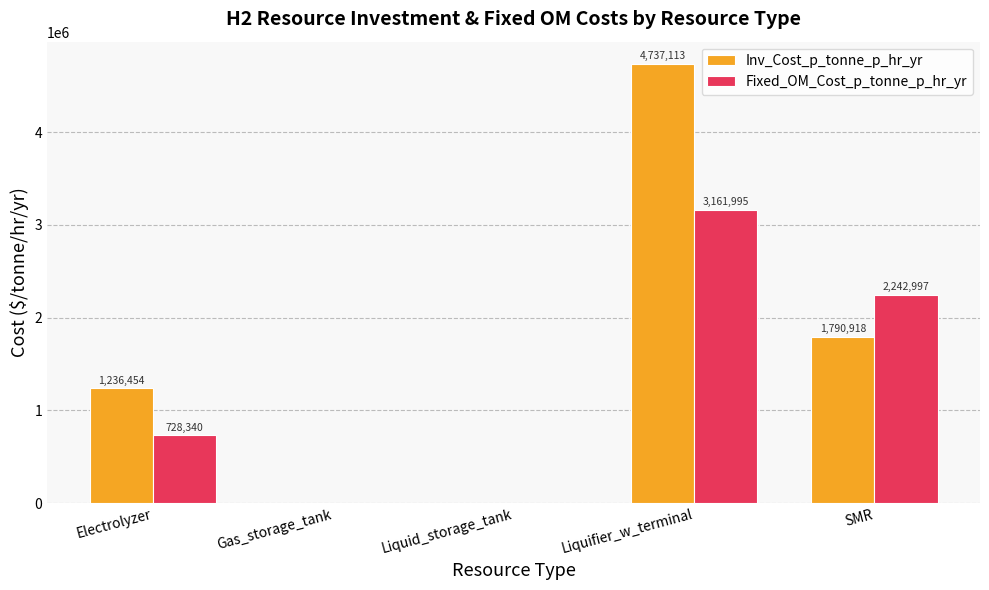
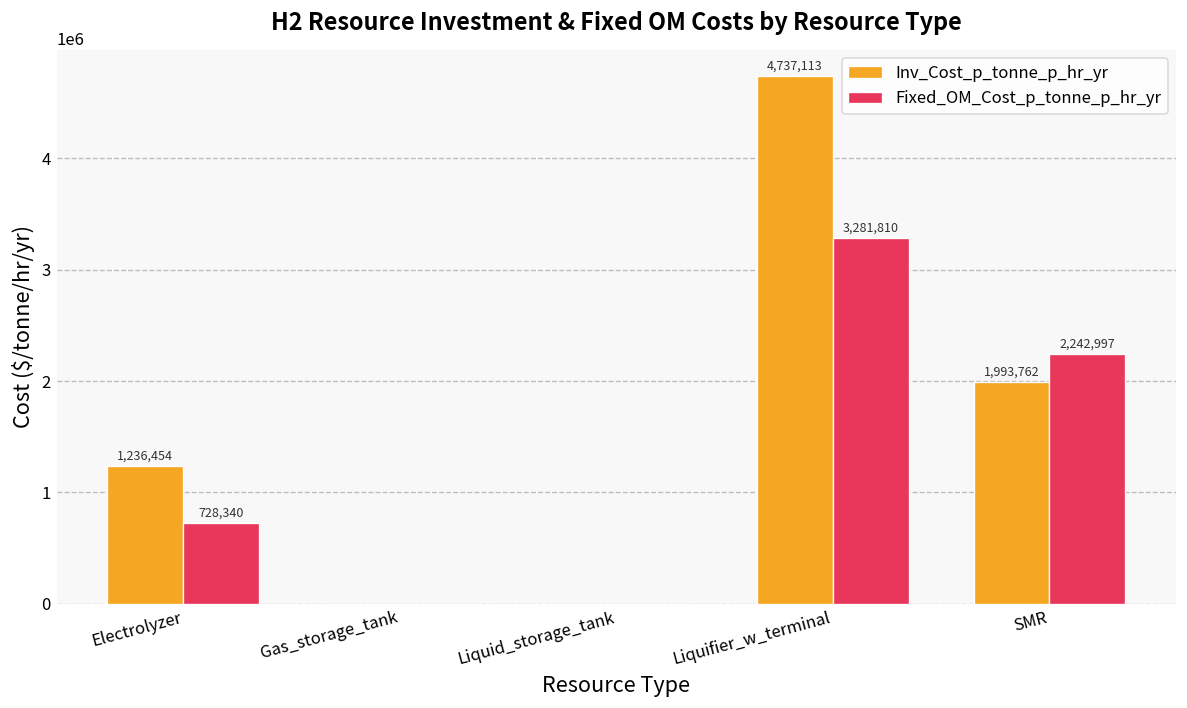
Fixed_OM_Cost_p_tonne_p_hr_yr, Liquifier_w_terminal: 3,161,995 -> 3,281,810
Inv_Cost_p_tonne_p_hr_yr, SMR: 1,790,918 -> 1,993,762
